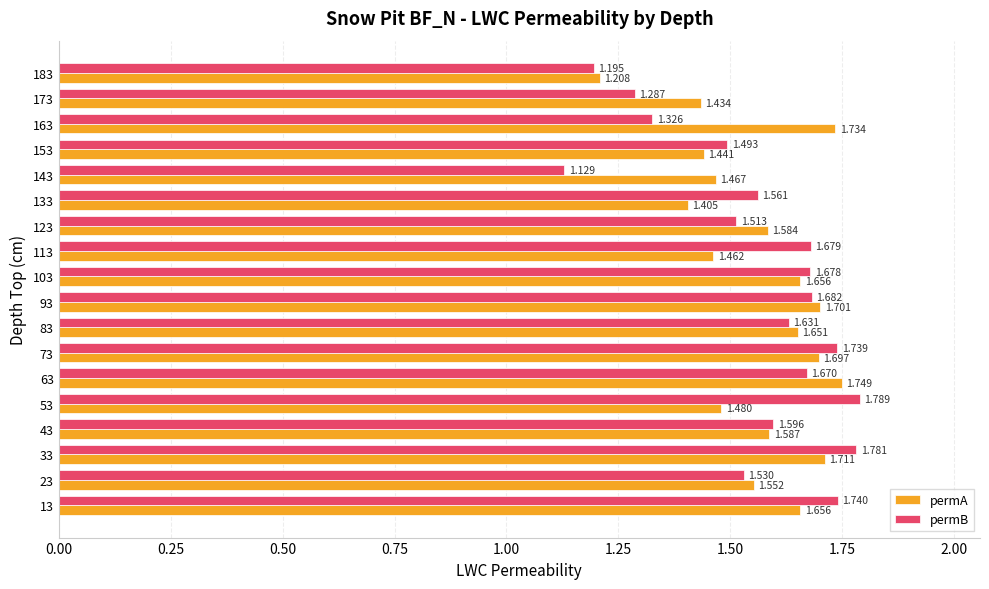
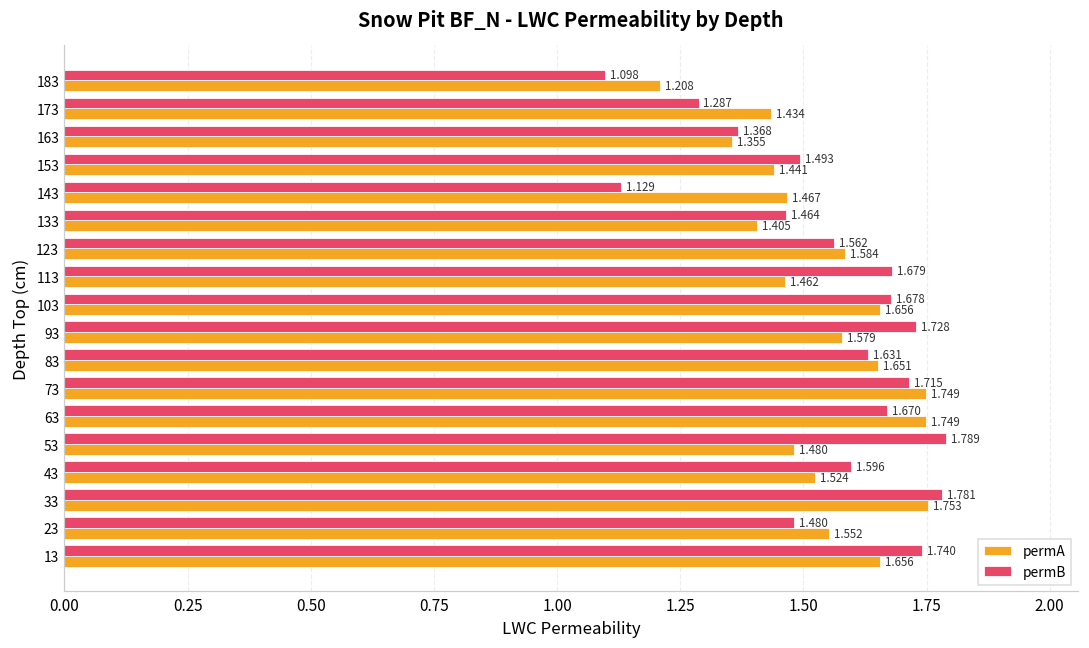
permB, 183: 1.195 -> 1.098
permB, 163: 1.326 -> 1.368
permA, 163: 1.734 -> 1.355
permB, 133: 1.561 -> 1.464
permB, 123: 1.513 -> 1.562
permB, 93: 1.682 -> 1.728
permA, 93: 1.701 -> 1.579
permB, 73: 1.739 -> 1.715
permA, 73: 1.697 -> 1.749
permA, 43: 1.587 -> 1.524
permA, 33: 1.711 -> 1.753
permB, 23: 1.530 -> 1.480
